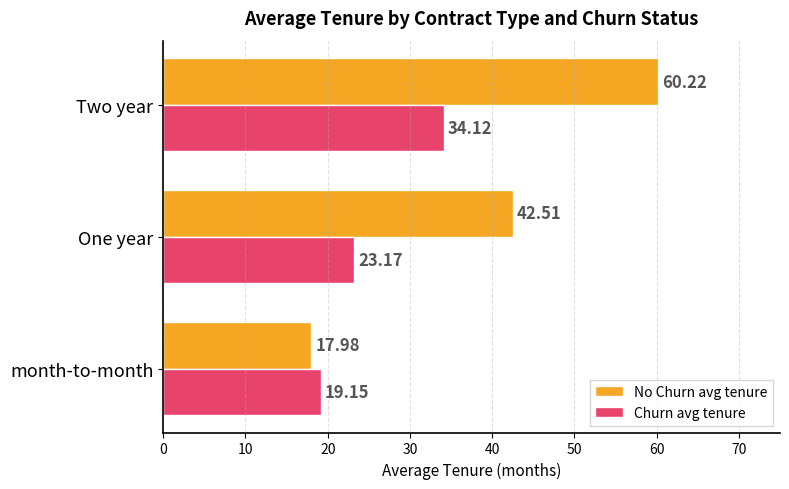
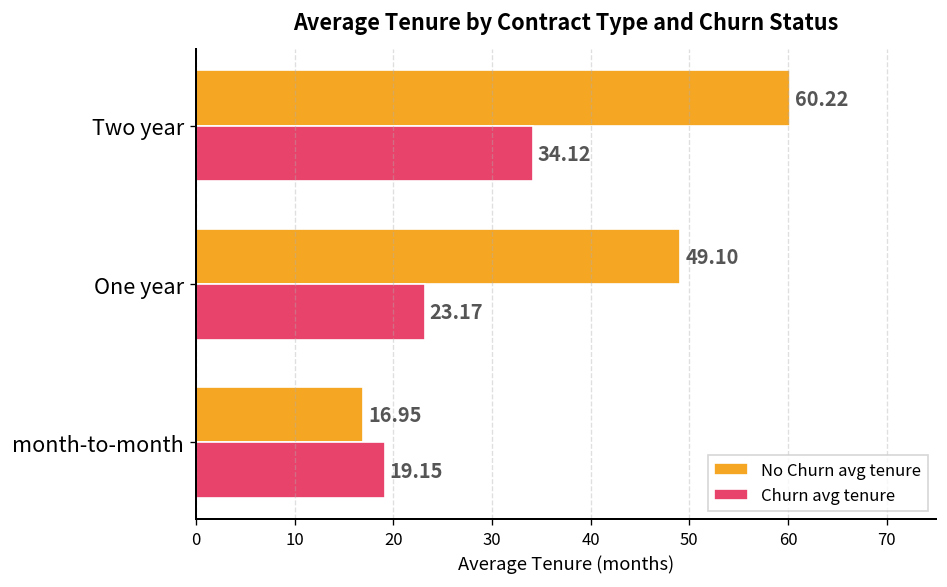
No Churn avg tenure, One year: 42.51 -> 49.10
No Churn avg tenure, month-to-month: 17.98 -> 16.95
